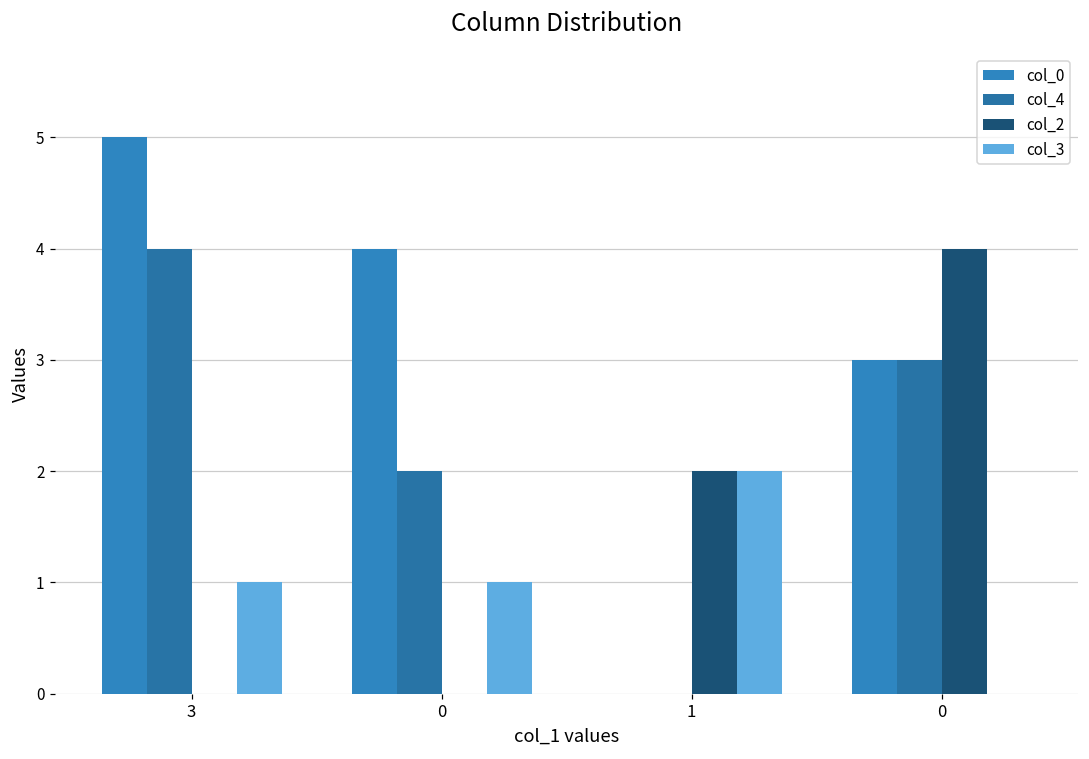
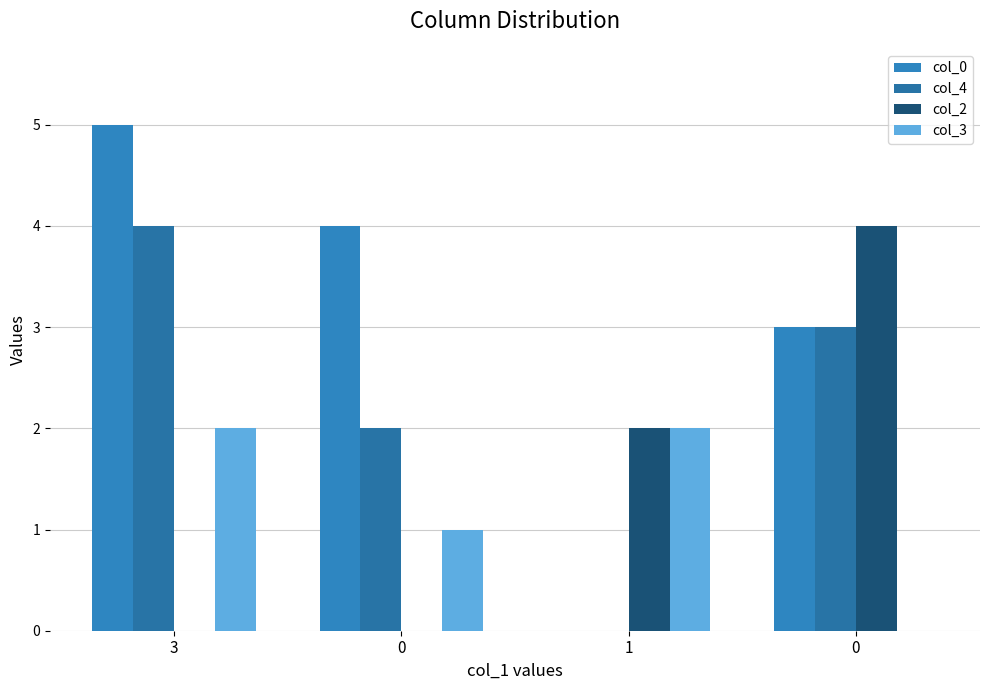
col_3, 3: 1 -> 2
